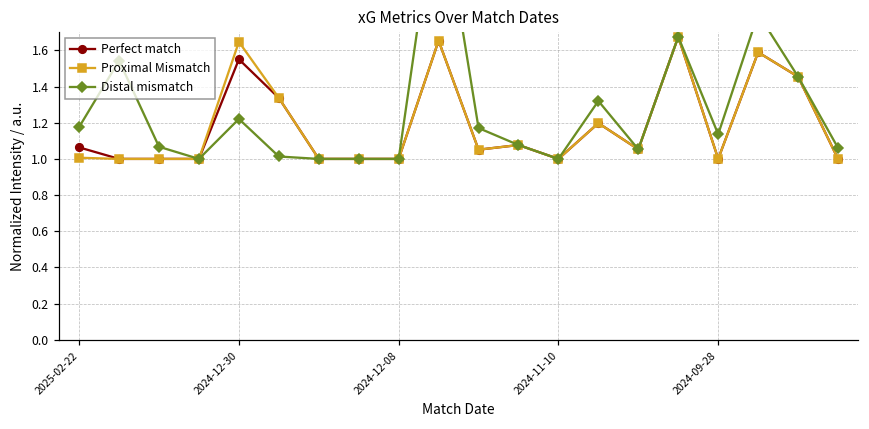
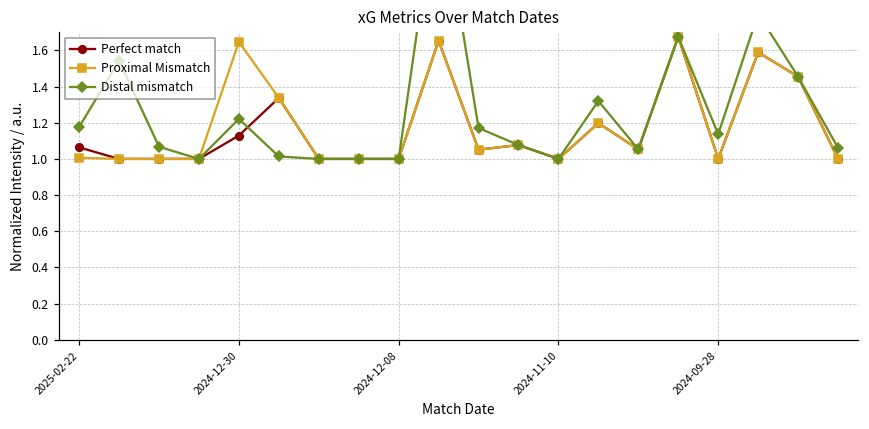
Perfect match, 2024-12-30: 1.55 -> 1.13
